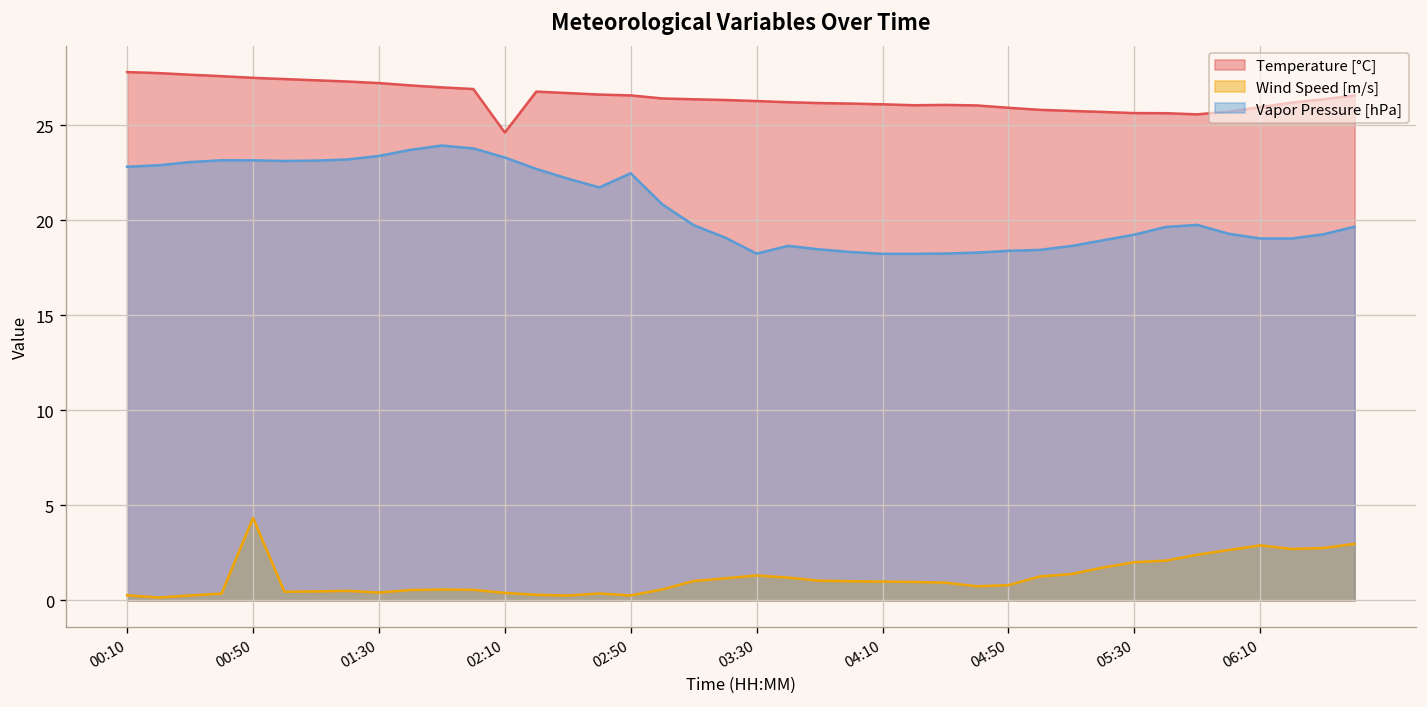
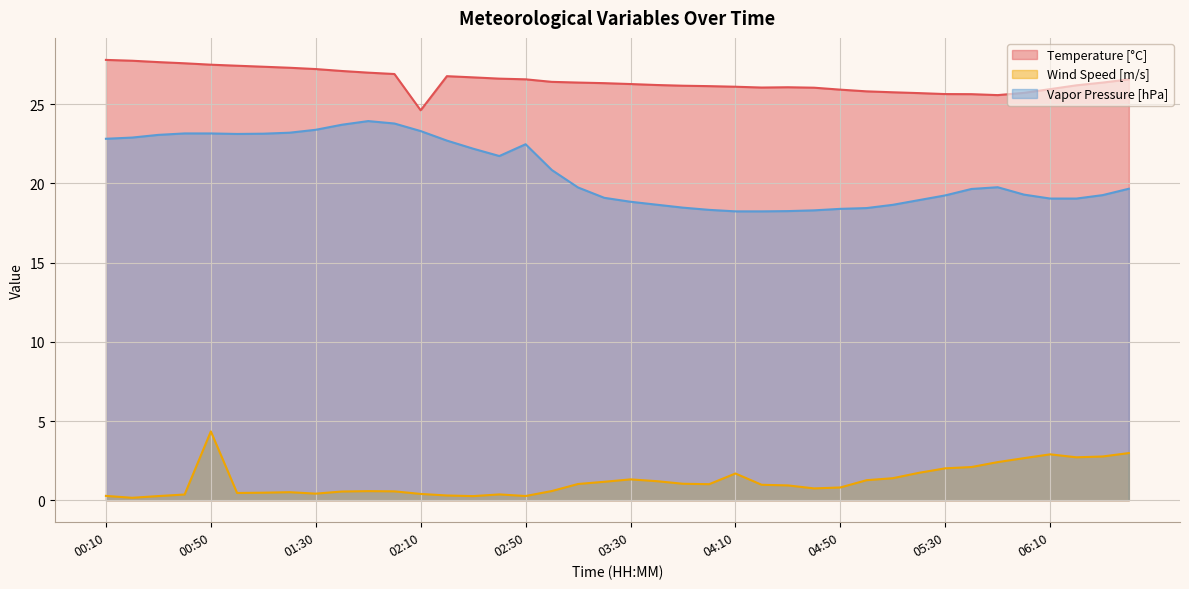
Vapor Pressure [hPa], 03:30: 18.2 -> 18.8
Wind Speed [m/s], 04:10: 1.0 -> 1.7
